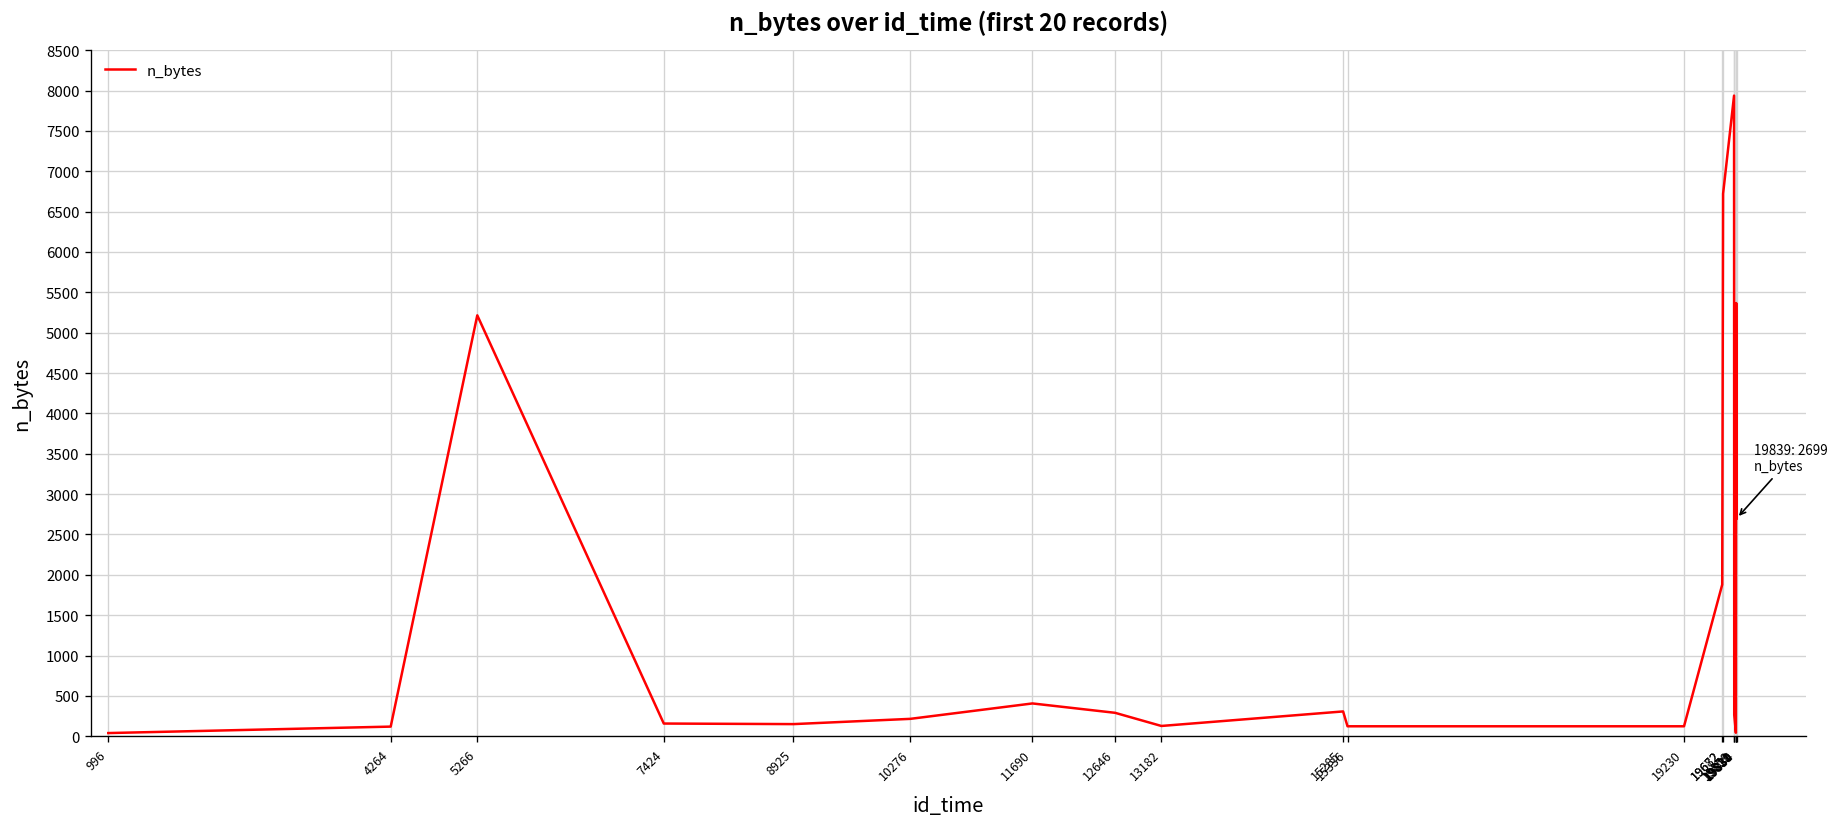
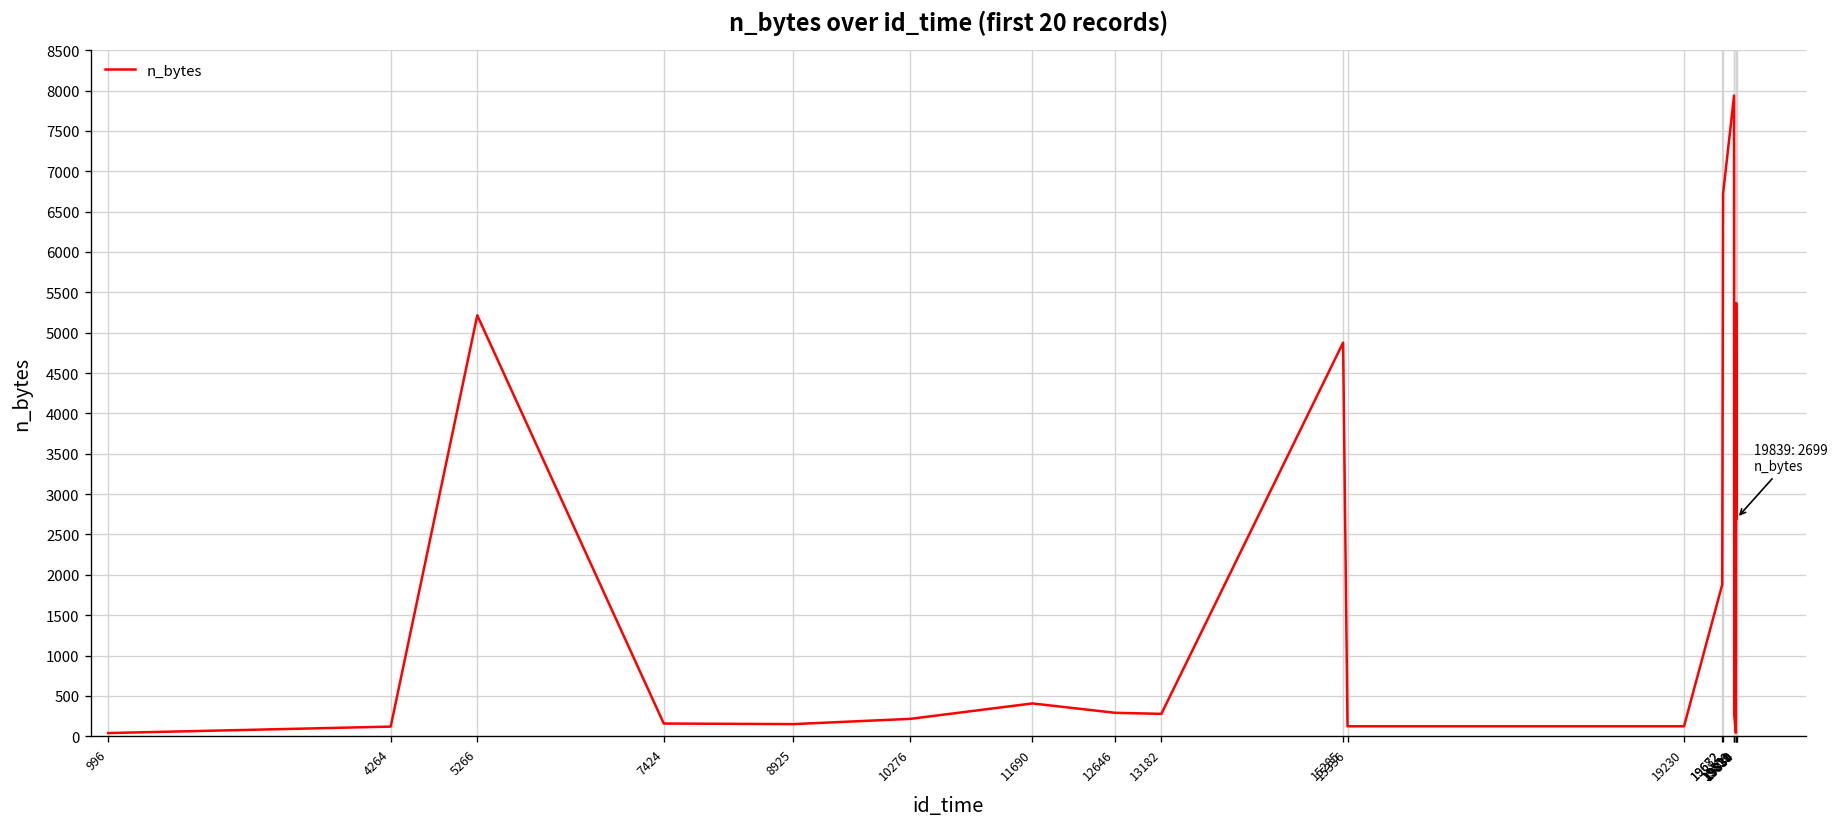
13182: 100 -> 300
15285: 300 -> 4900
